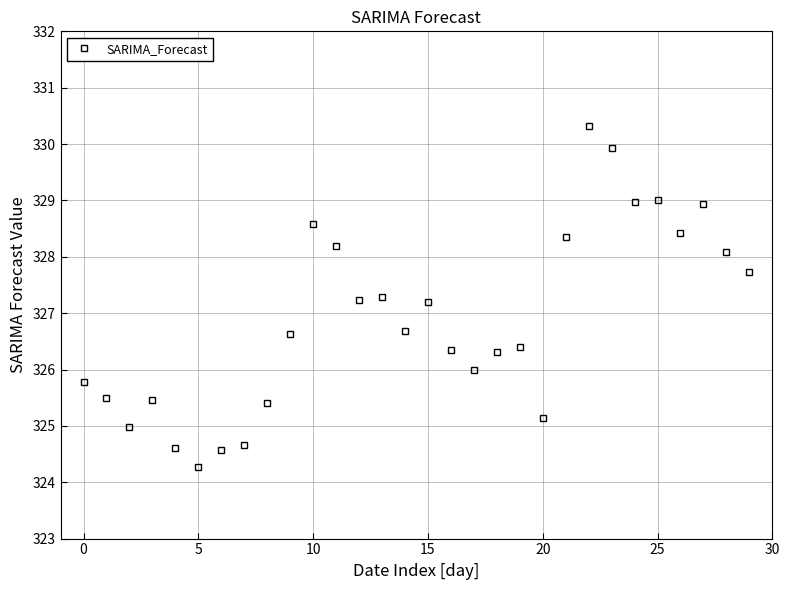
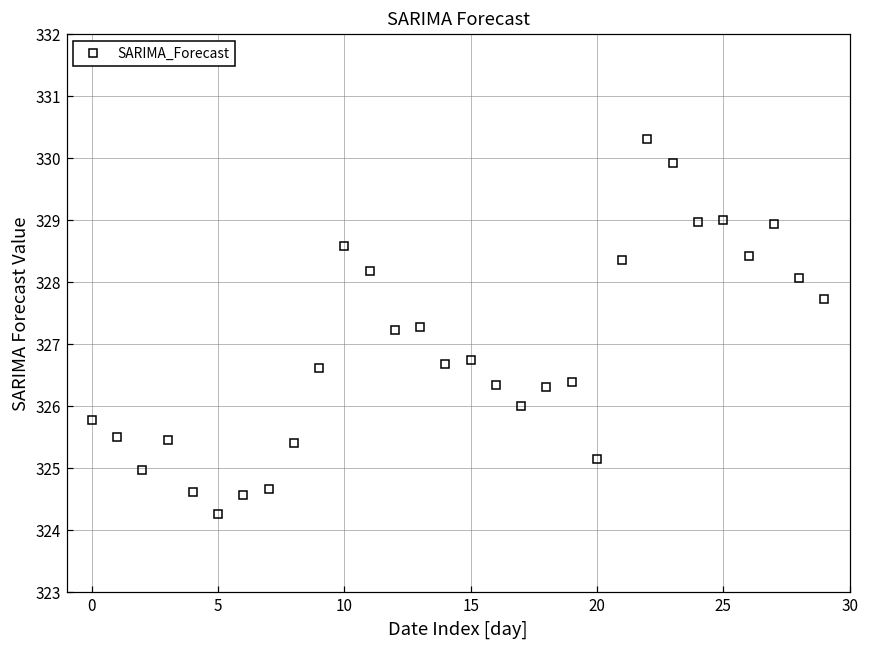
15: 327.2 -> 326.7
